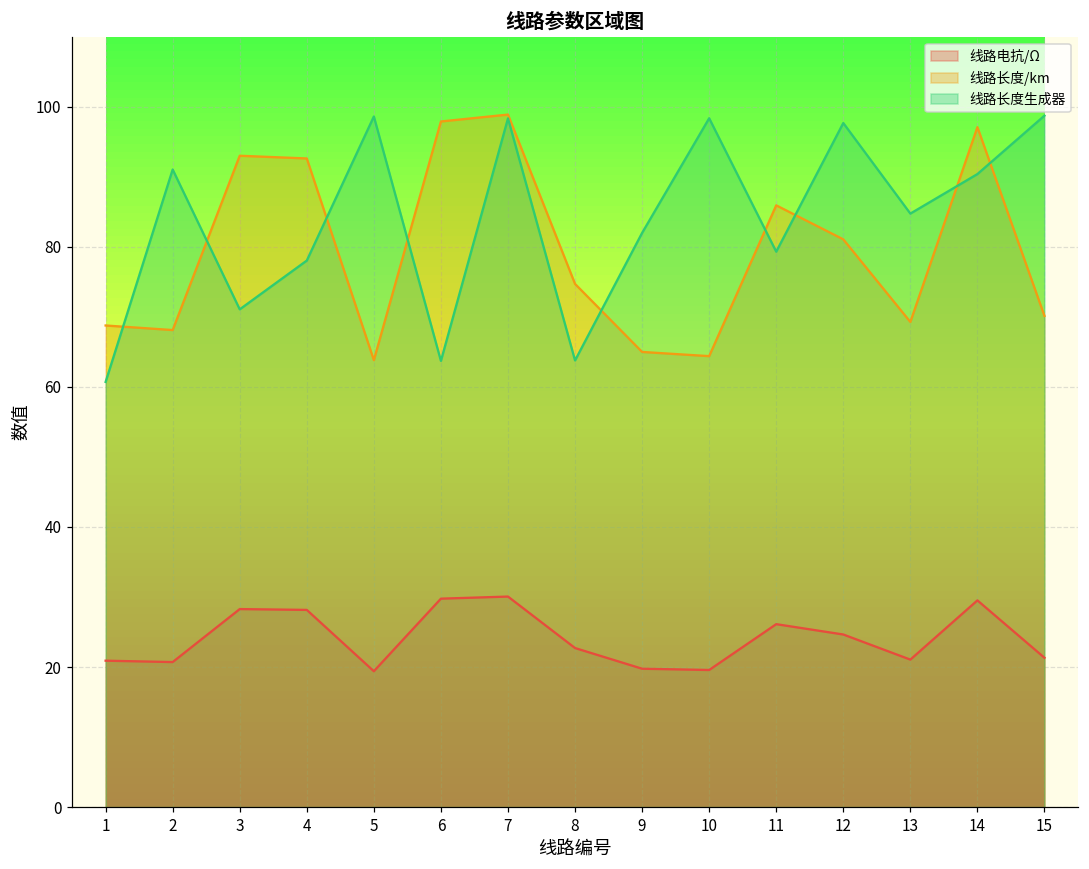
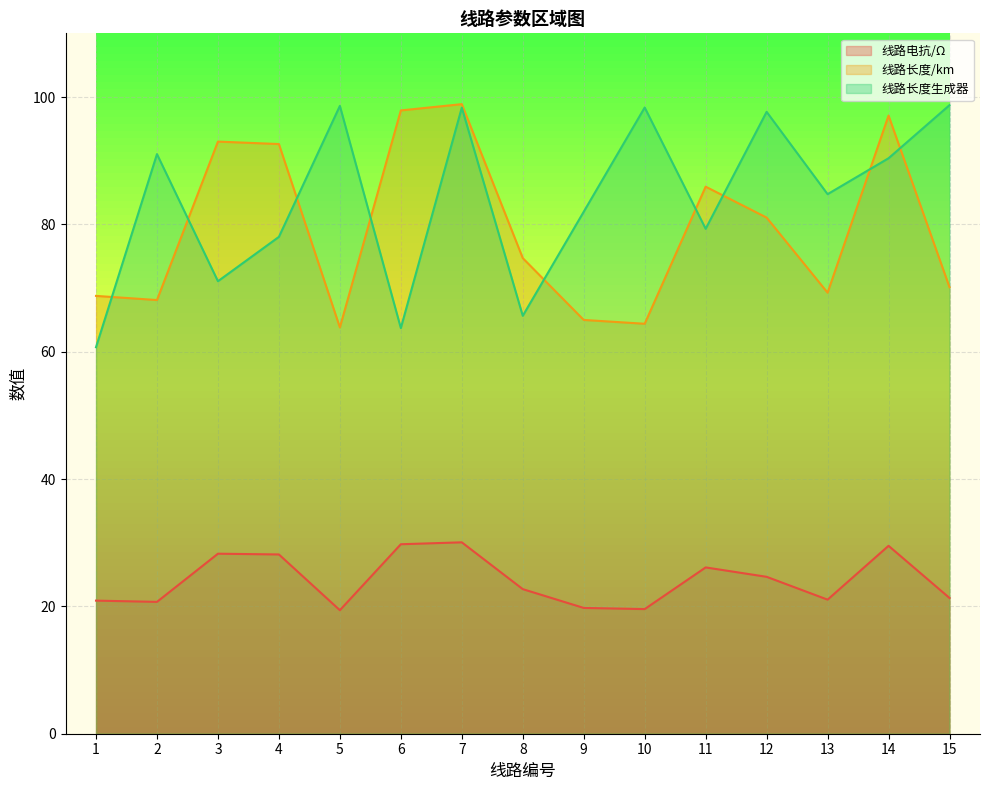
线路长度生成器, 8: 64 -> 66
